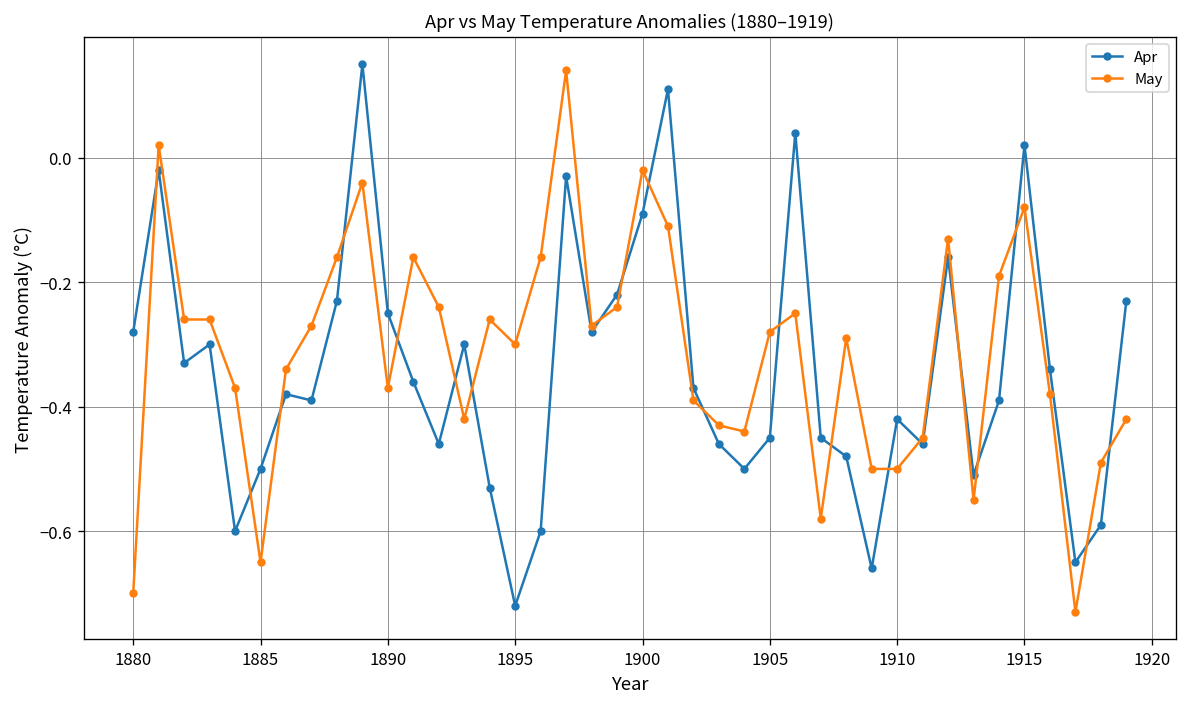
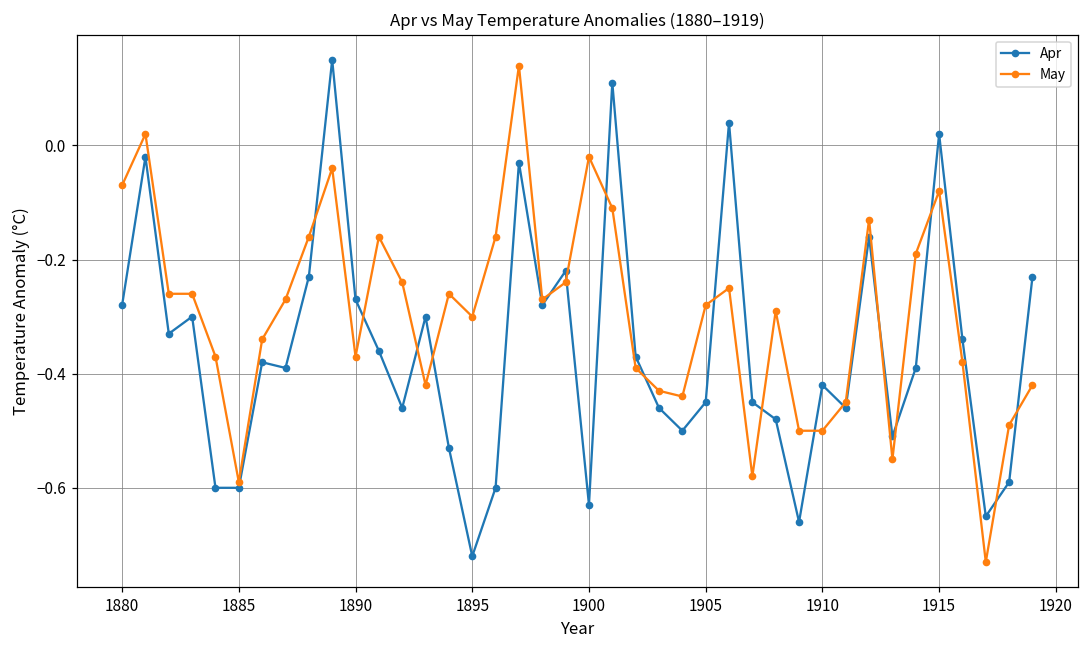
May, 1880: -0.70 -> -0.07
Apr, 1885: -0.5 -> -0.6
May, 1885: -0.65 -> -0.59
Apr, 1890: -0.25 -> -0.27
Apr, 1900: -0.09 -> -0.63
